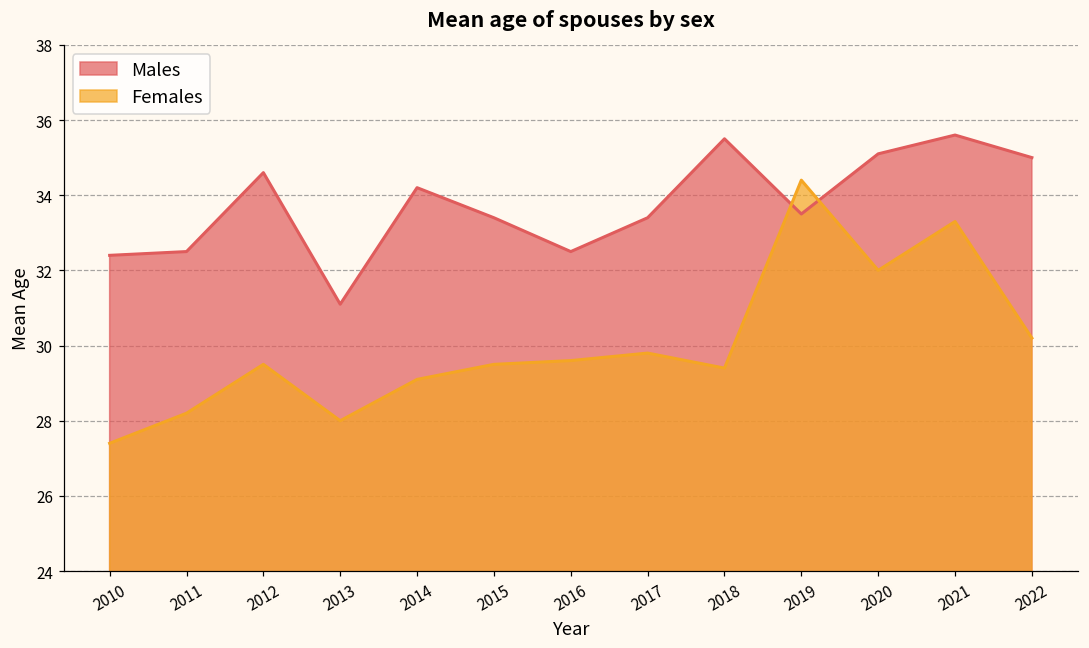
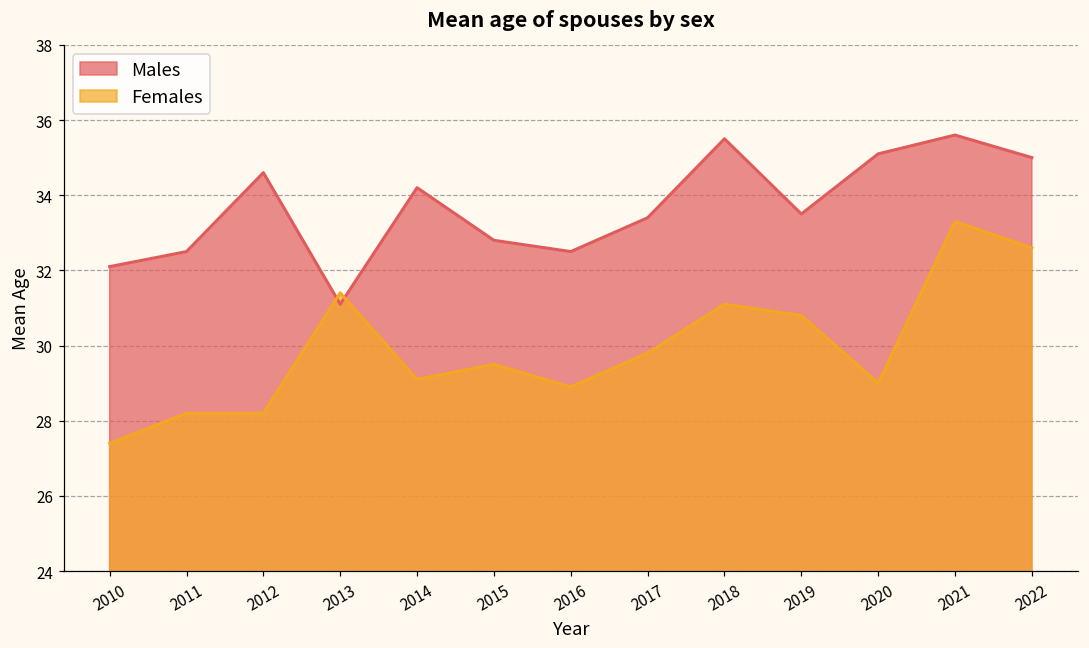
Males, 2010: 32.4 -> 32.1
Females, 2012: 29.5 -> 28.2
Females, 2013: 28.0 -> 31.4
Males, 2015: 33.4 -> 32.8
Females, 2016: 29.6 -> 28.9
Females, 2018: 29.4 -> 31.1
Females, 2019: 34.4 -> 30.8
Females, 2020: 32 -> 29
Females, 2022: 30.2 -> 32.6
